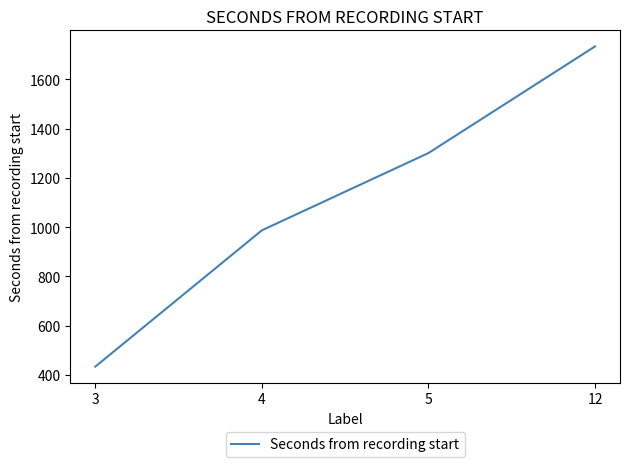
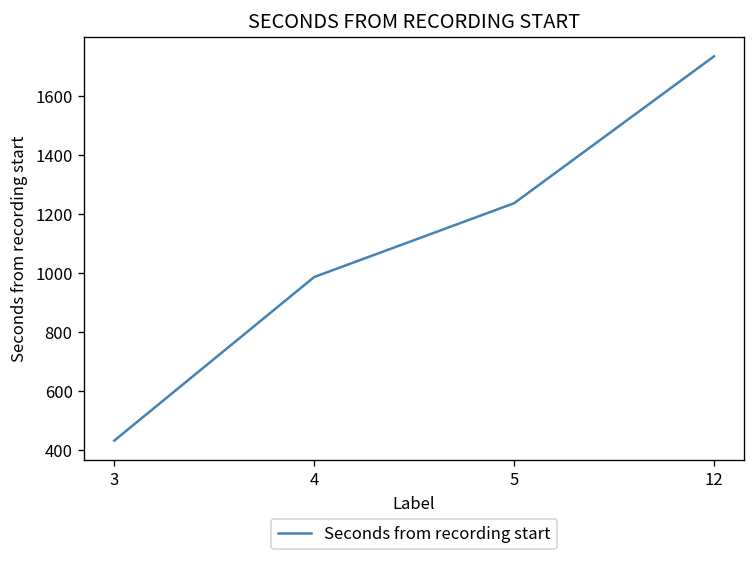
5: 1300 -> 1240
